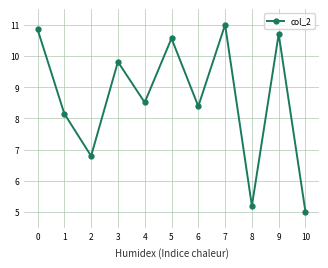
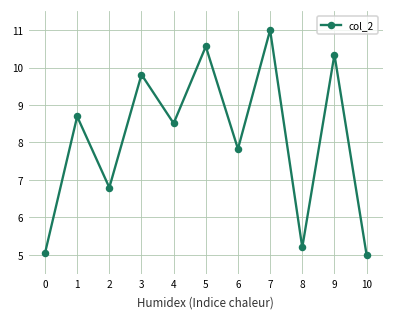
0: 10.9 -> 5.0
1: 8.2 -> 8.7
6: 8.4 -> 7.8
9: 10.7 -> 10.3
